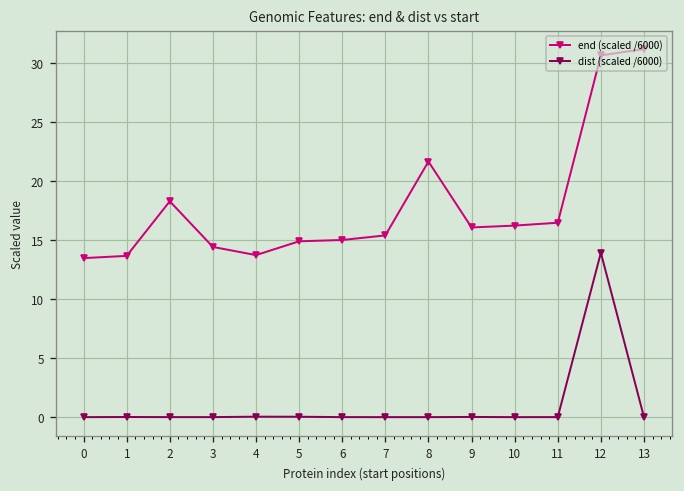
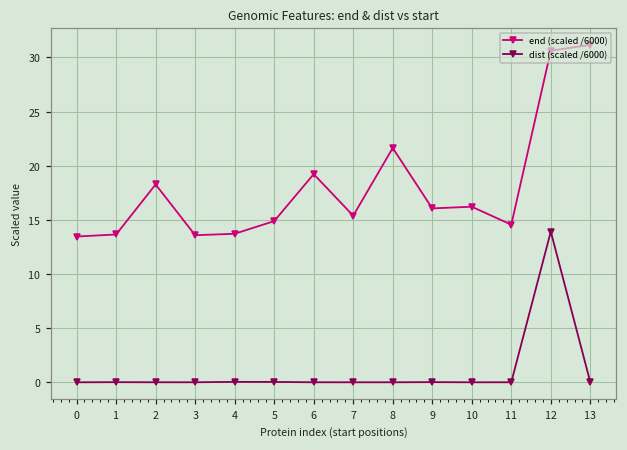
end (scaled /6000), 3: 14.4 -> 13.6
end (scaled /6000), 6: 15 -> 19
end (scaled /6000), 11: 16 -> 15
